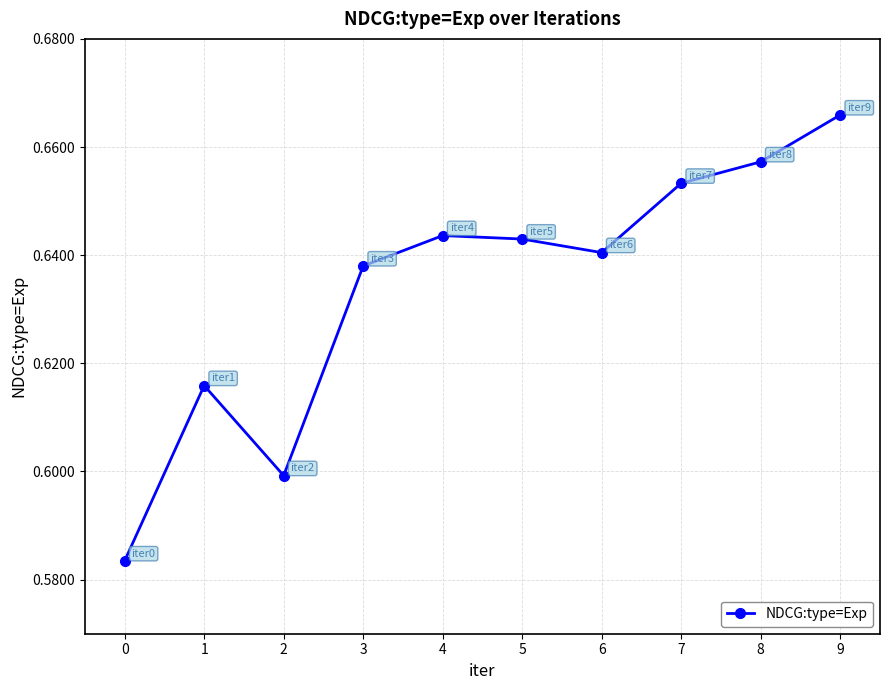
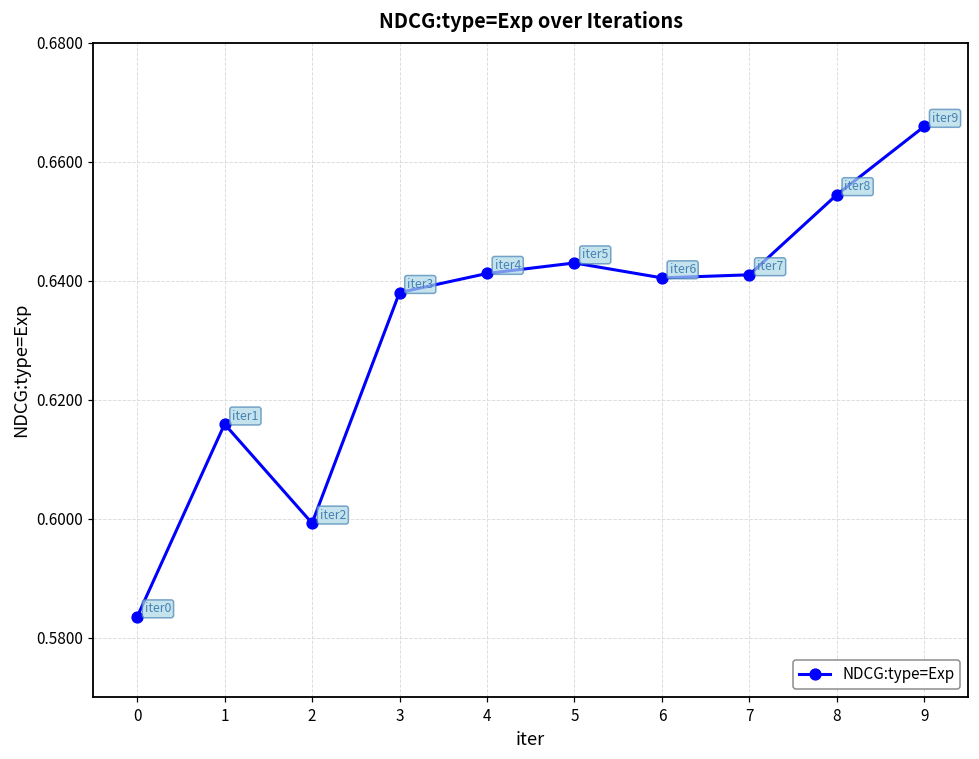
4: 0.644 -> 0.641
7: 0.653 -> 0.641
8: 0.657 -> 0.654
